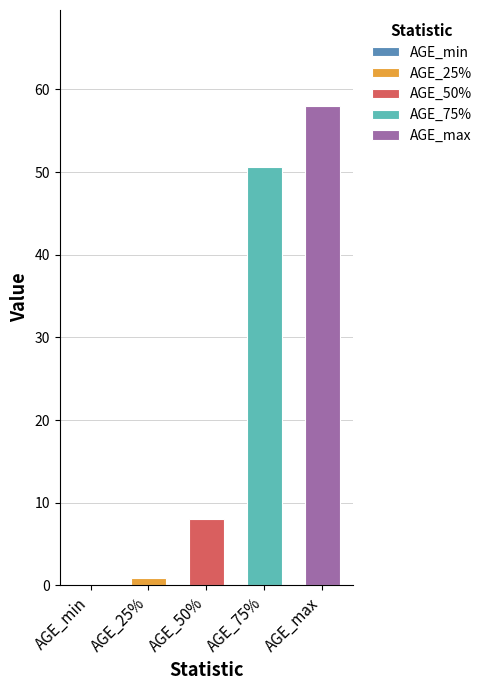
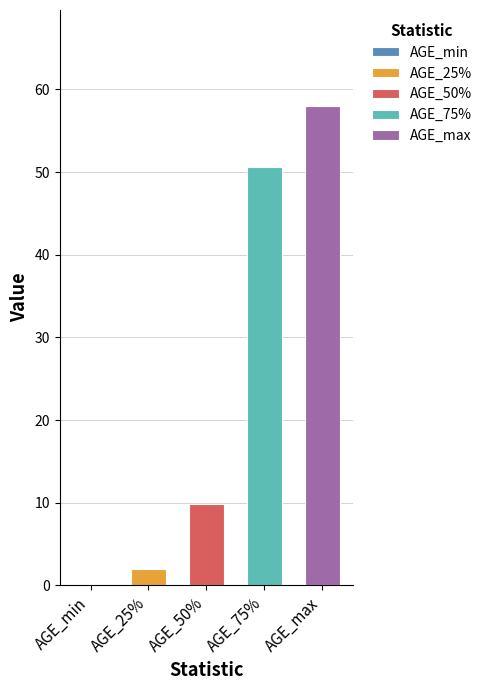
AGE_25%: 1 -> 2
AGE_50%: 8 -> 10
